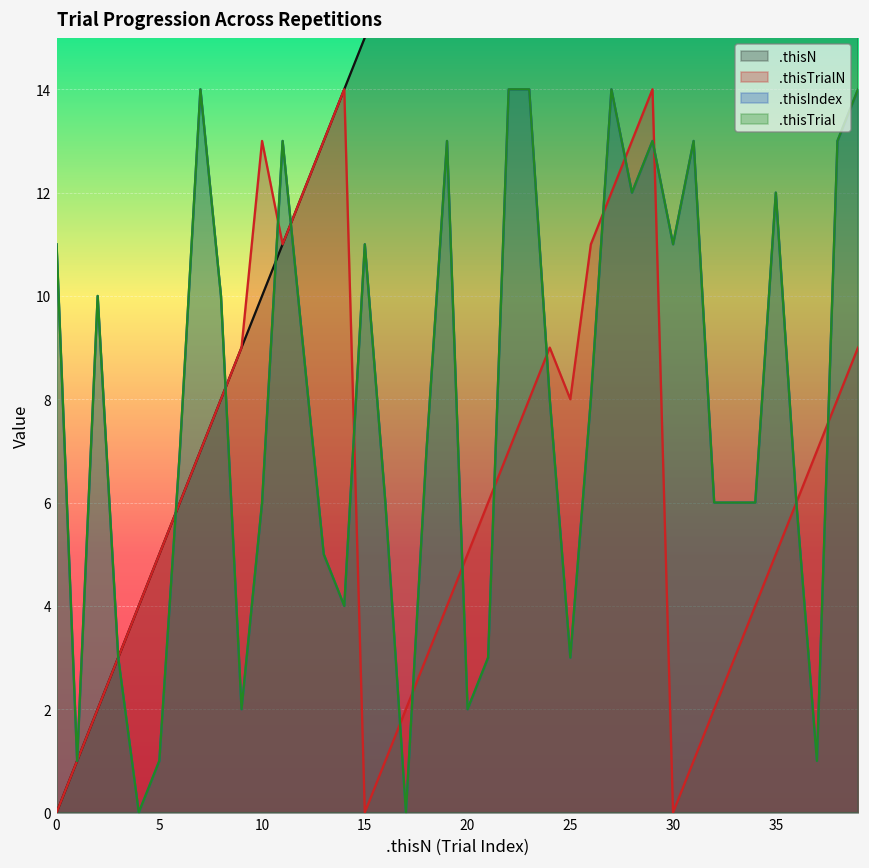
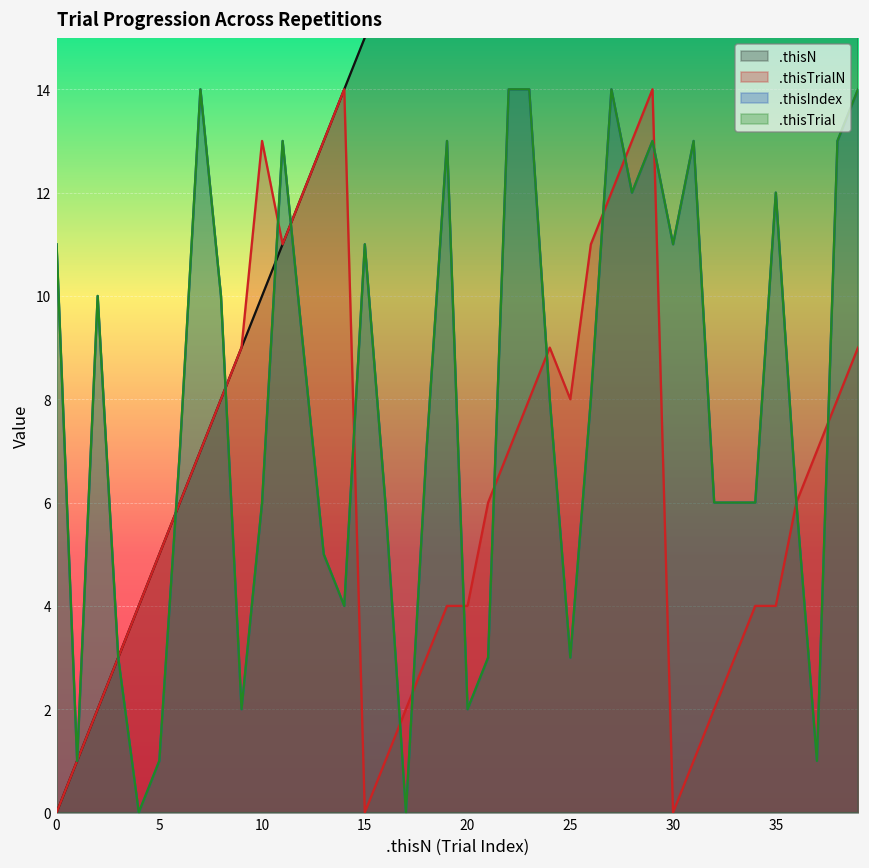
.thisTrialN, 20: 5 -> 4
.thisTrialN, 35: 5 -> 4
